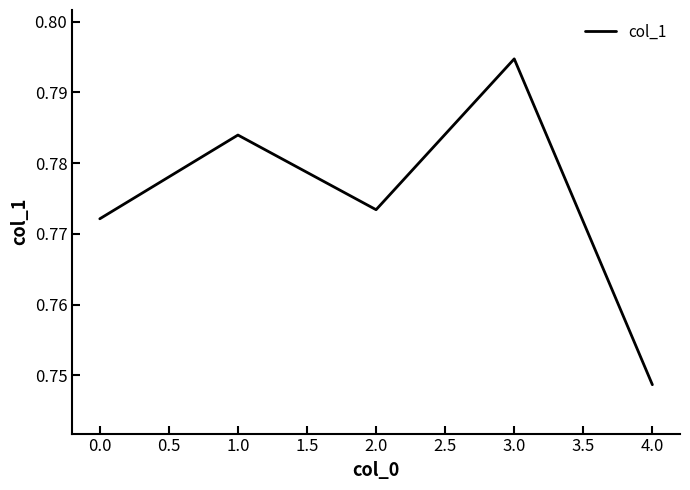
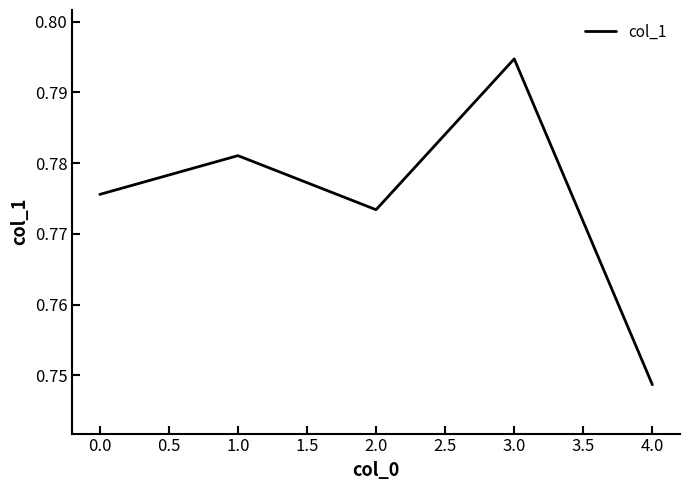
0.0: 0.772 -> 0.776
1.0: 0.784 -> 0.781
